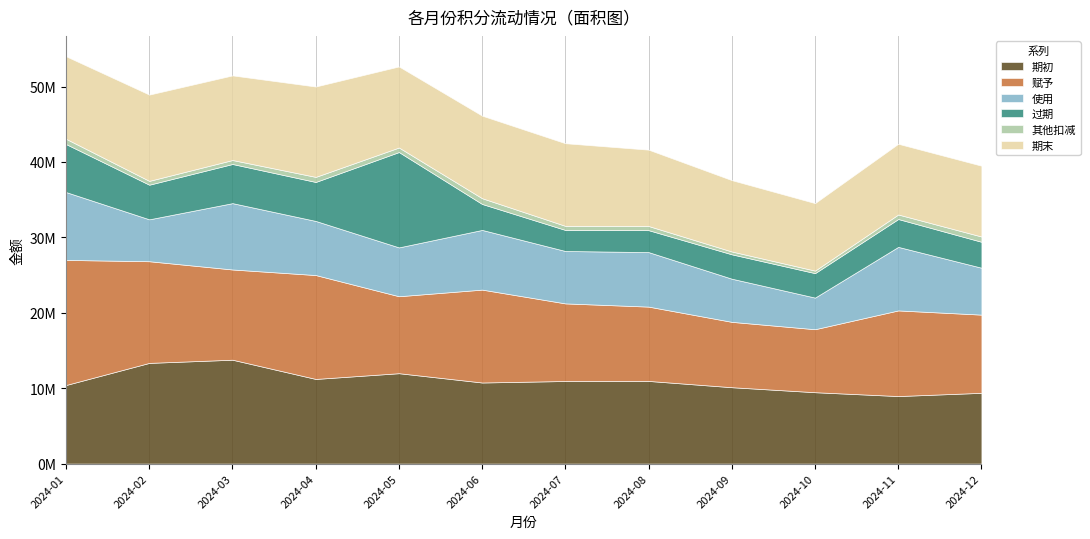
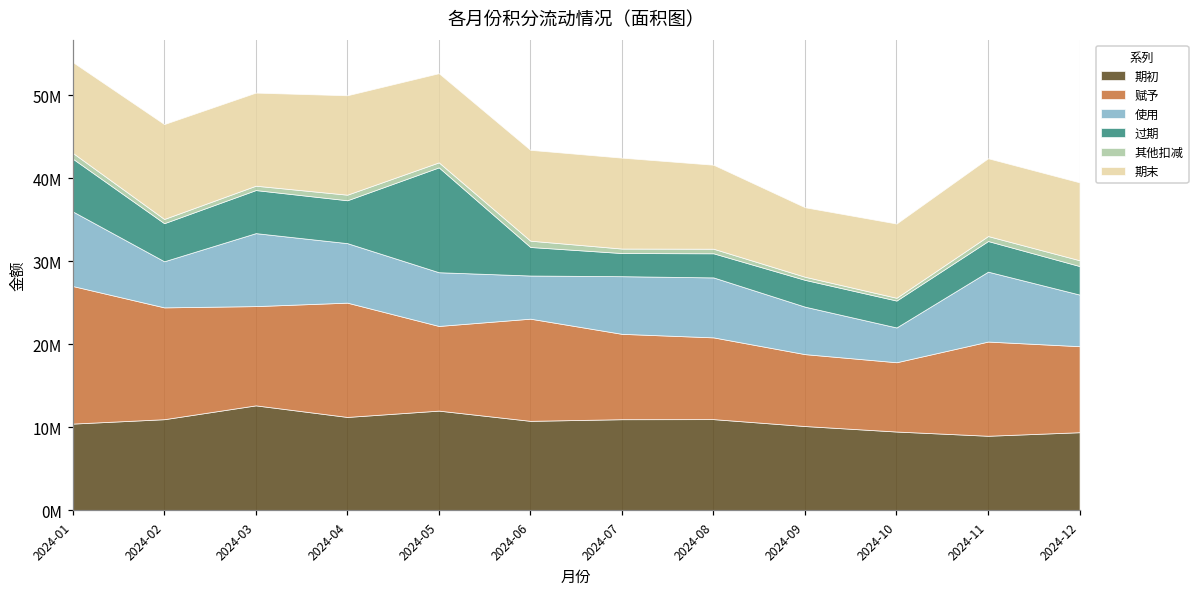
期初, 2024-02: 13000000 -> 11000000
期初, 2024-03: 14000000 -> 13000000
使用, 2024-06: 8000000 -> 5000000
期末, 2024-09: 9000000 -> 8000000
